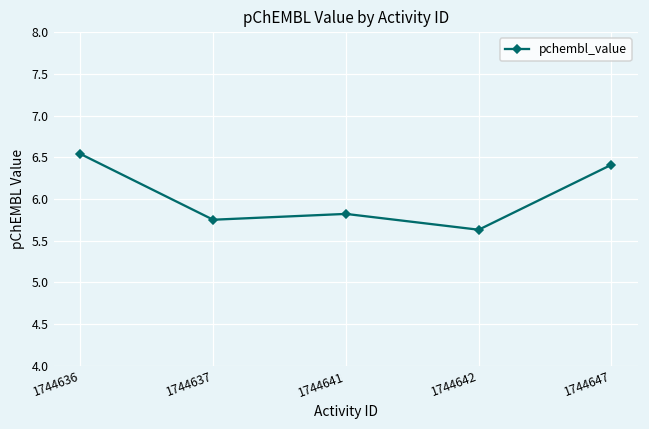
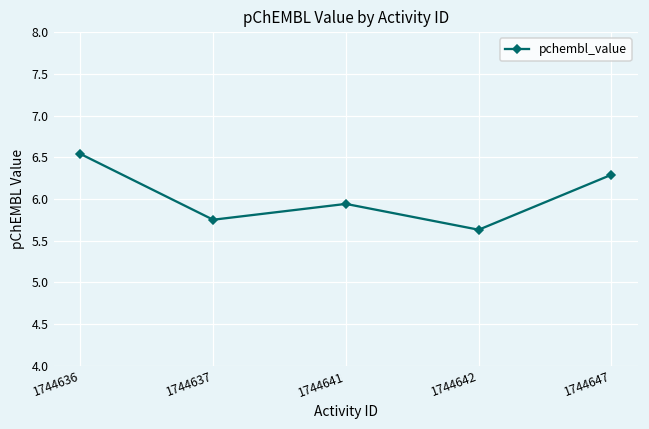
1744641: 5.8 -> 5.9
1744647: 6.4 -> 6.3
